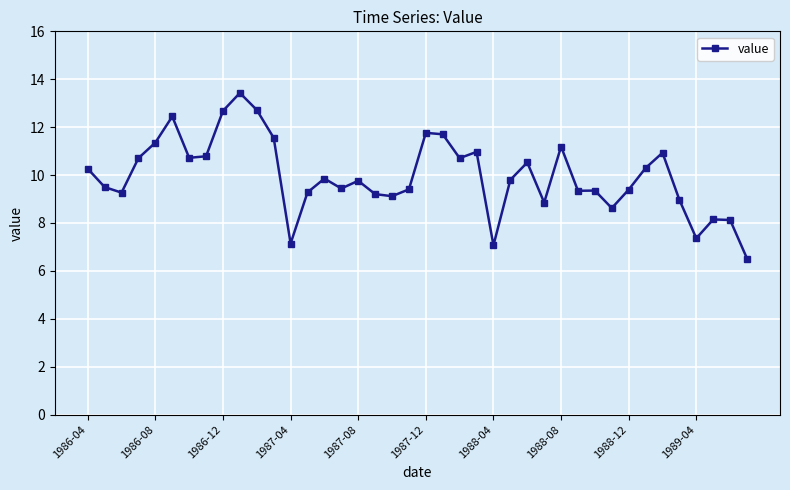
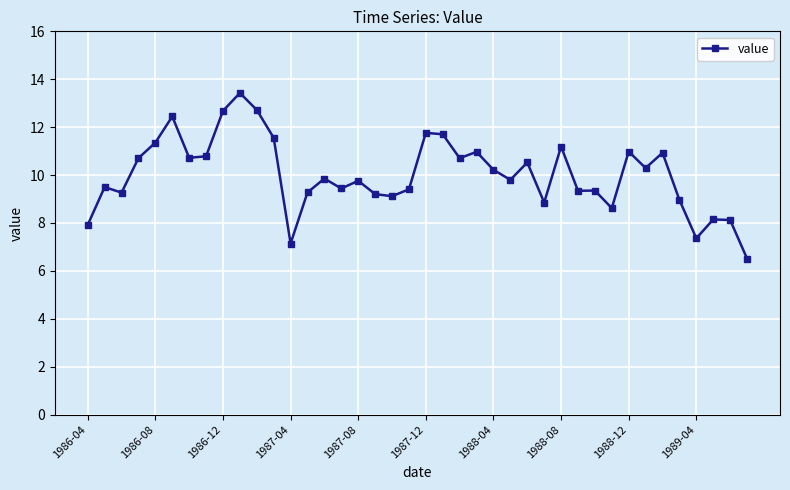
1986-04: 10.3 -> 7.9
1988-04: 7.1 -> 10.2
1988-12: 9.4 -> 11.0
